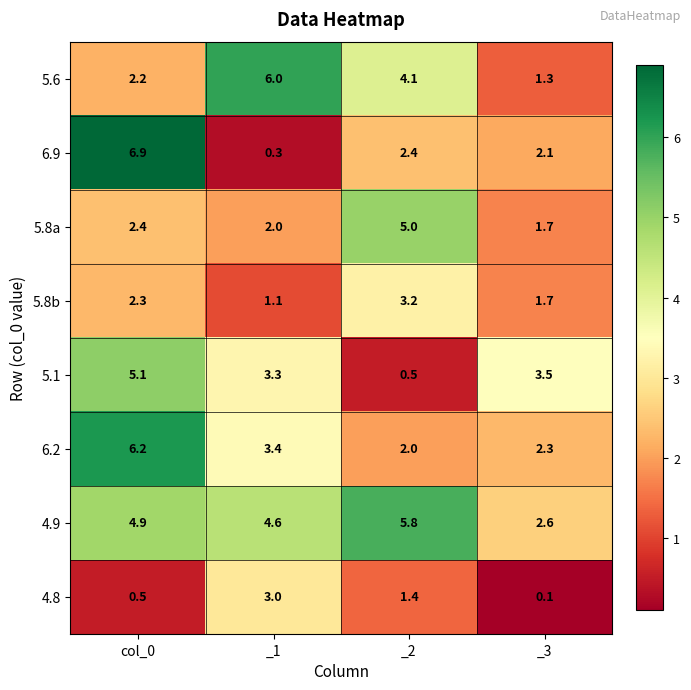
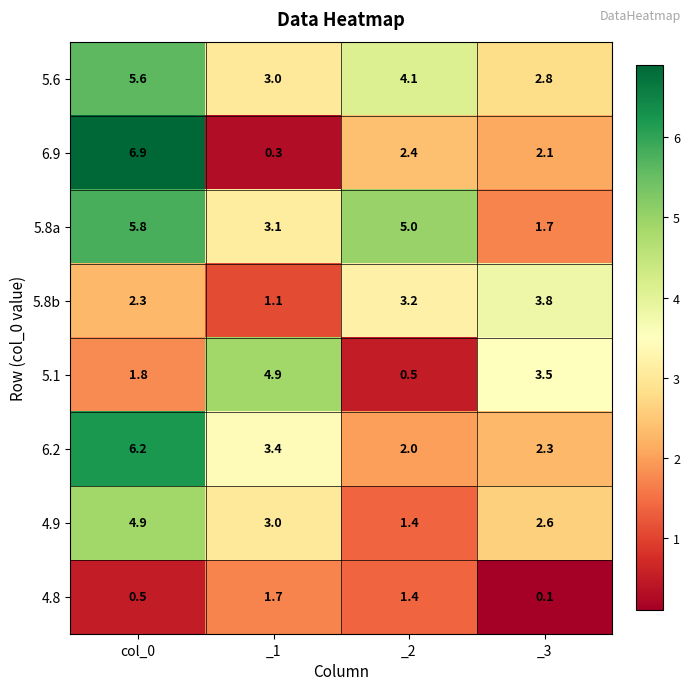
5.6, col_0: 2.2 -> 5.6
5.6, _1: 6.0 -> 3.0
5.6, _3: 1.3 -> 2.8
5.8a, col_0: 2.4 -> 5.8
5.8a, _1: 2.0 -> 3.1
5.8b, _3: 1.7 -> 3.8
5.1, col_0: 5.1 -> 1.8
5.1, _1: 3.3 -> 4.9
4.9, _1: 4.6 -> 3.0
4.9, _2: 5.8 -> 1.4
4.8, _1: 3.0 -> 1.7
